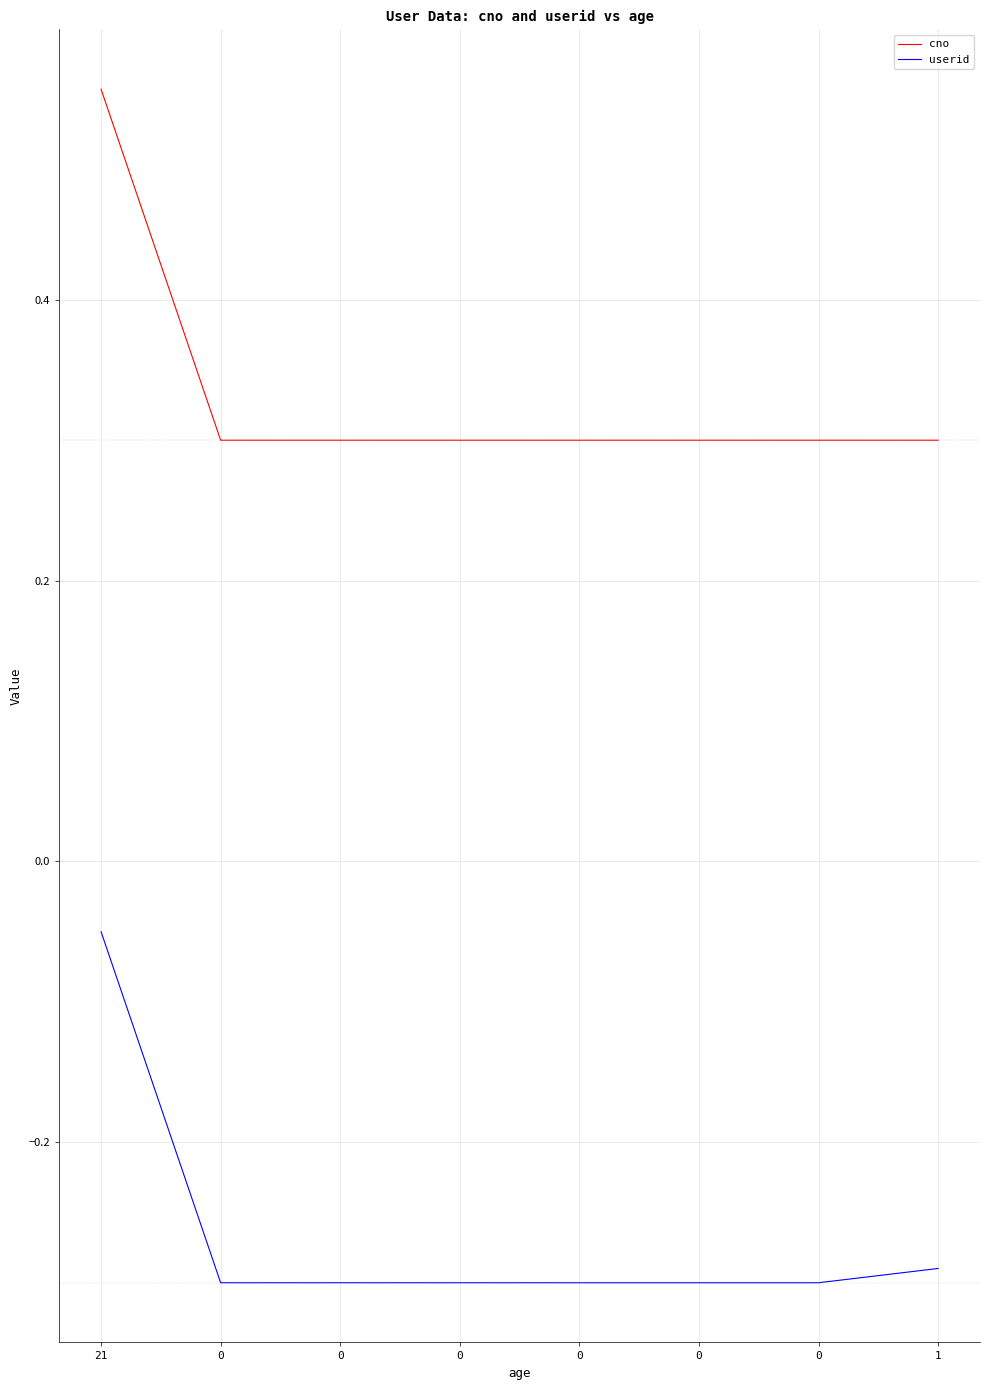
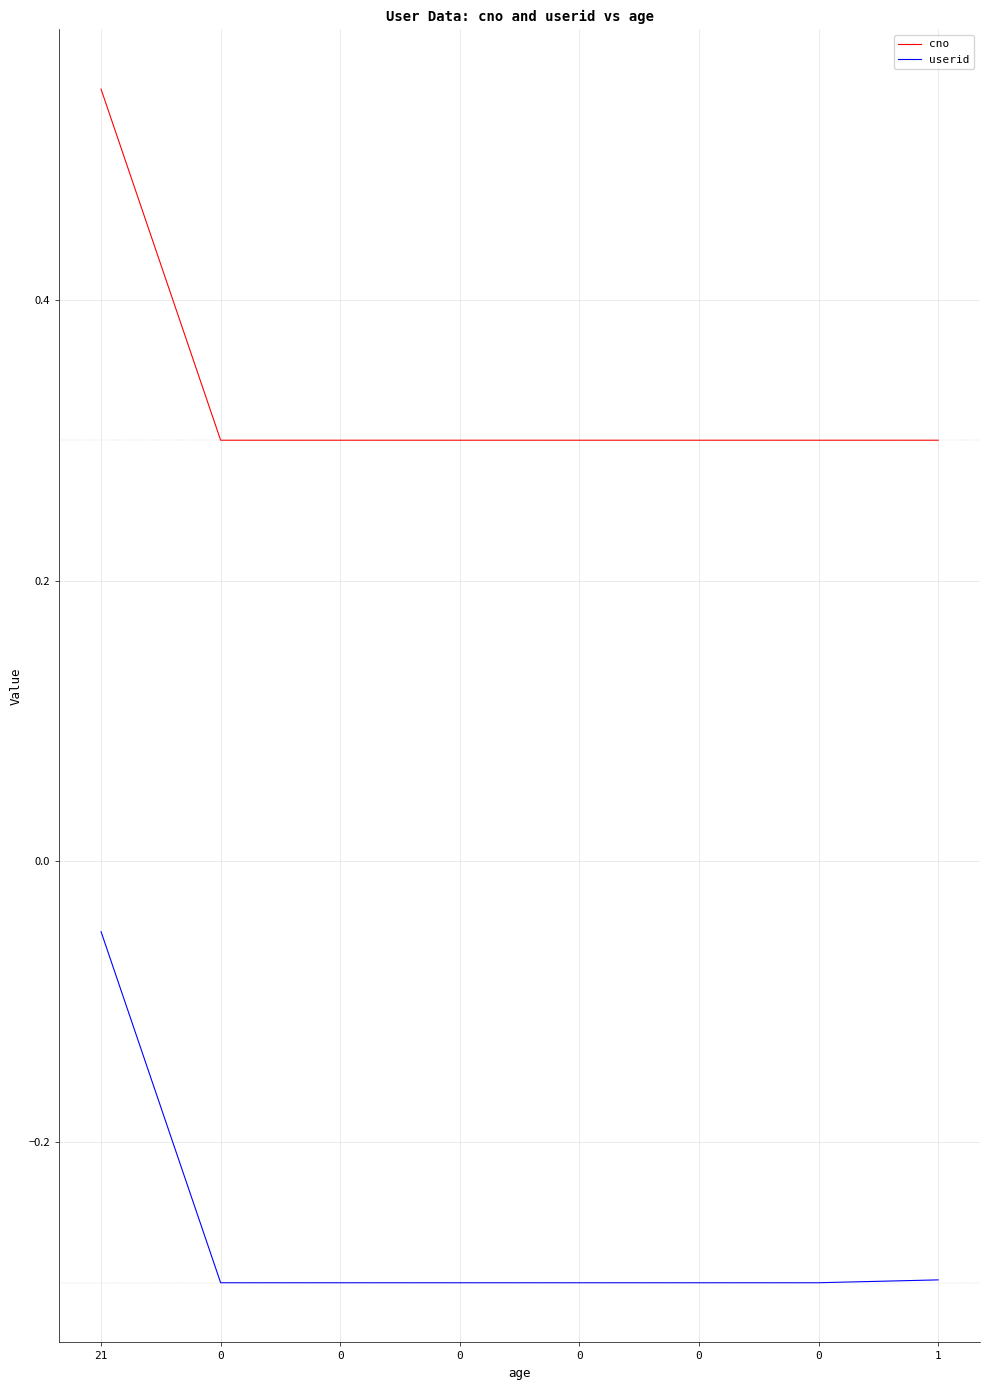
userid, 1: -0.290 -> -0.298
